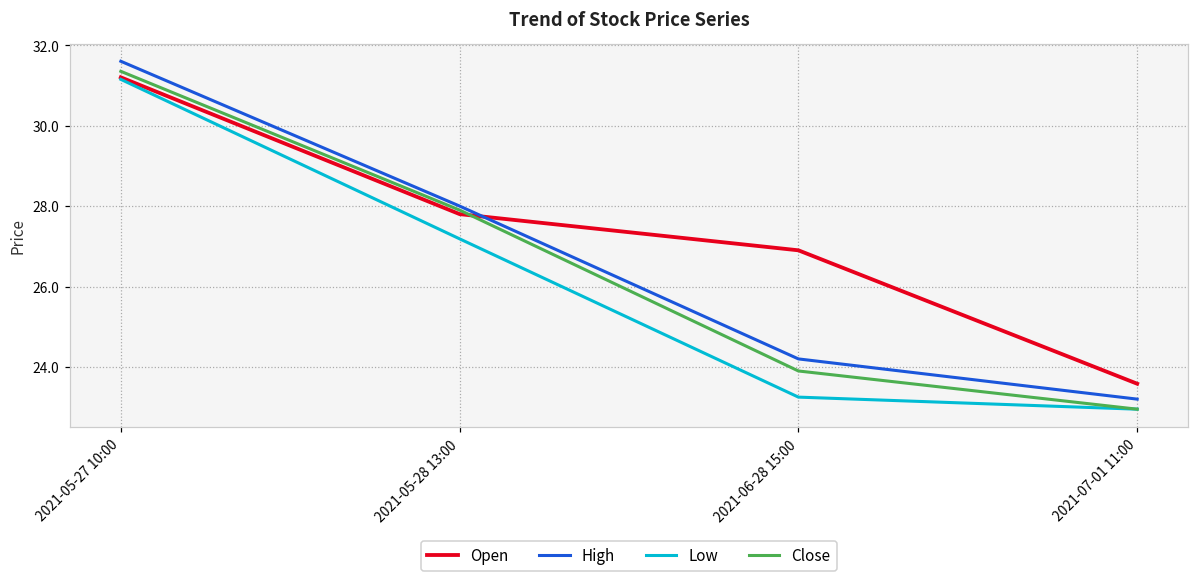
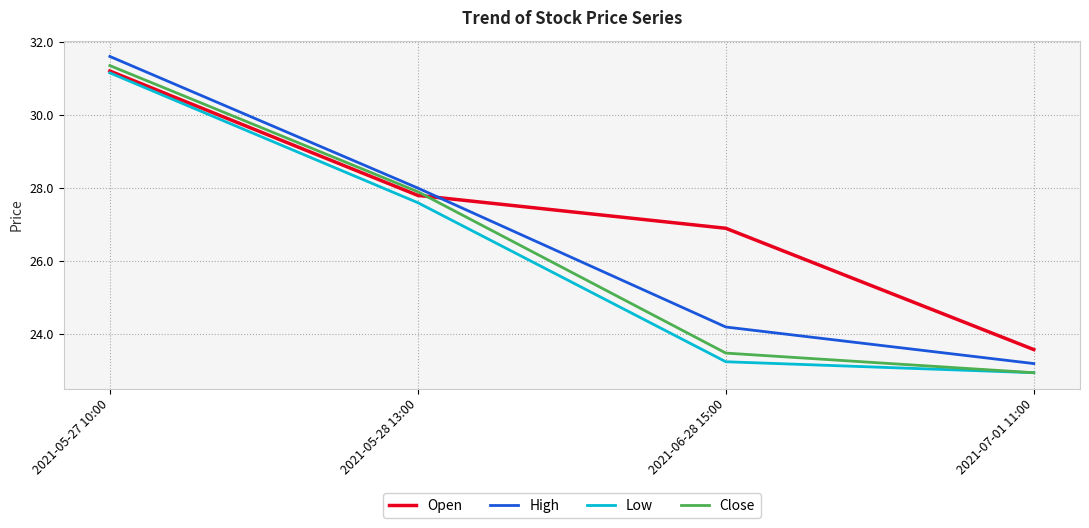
Low, 2021-05-28 13:00: 27.2 -> 27.6
Close, 2021-06-28 15:00: 23.9 -> 23.5
